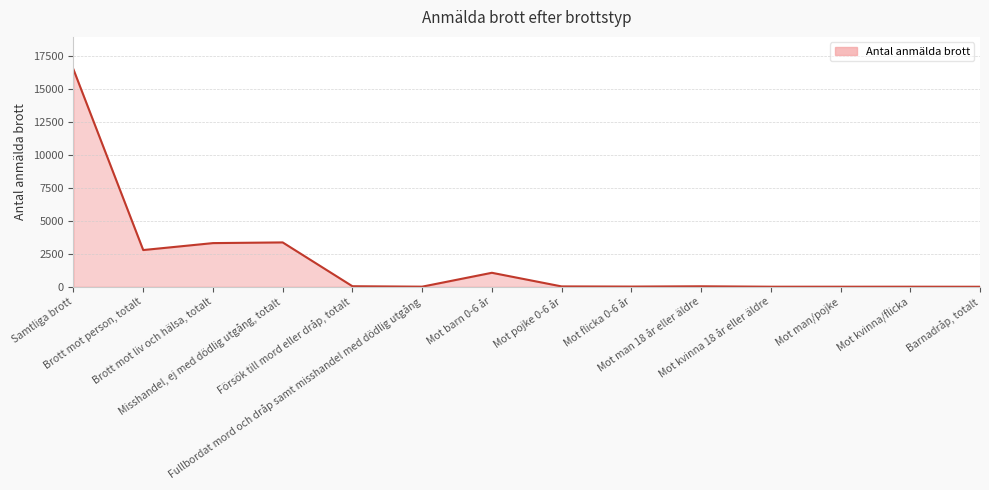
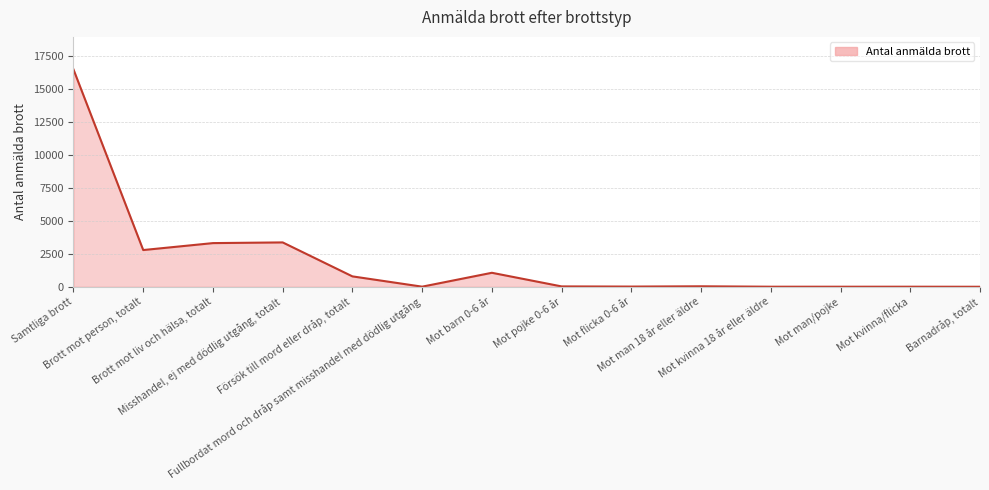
Försök till mord eller dråp, totalt: 0 -> 800
